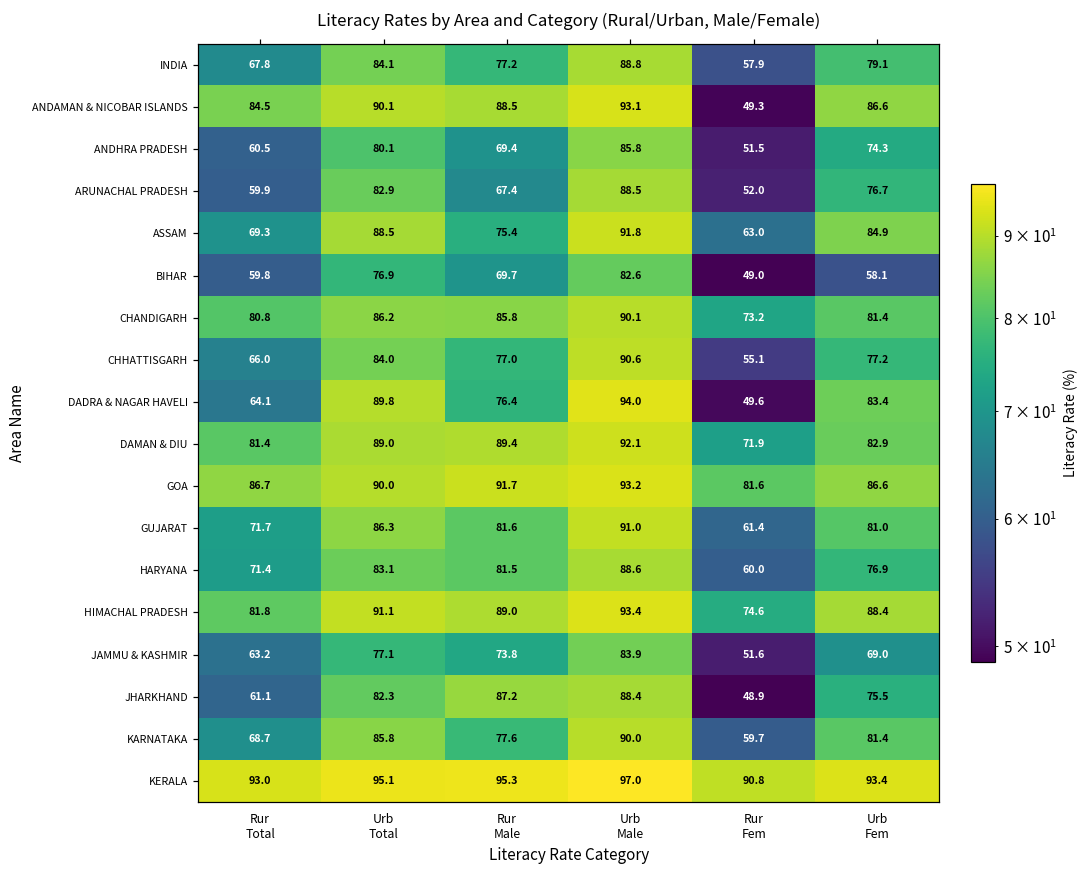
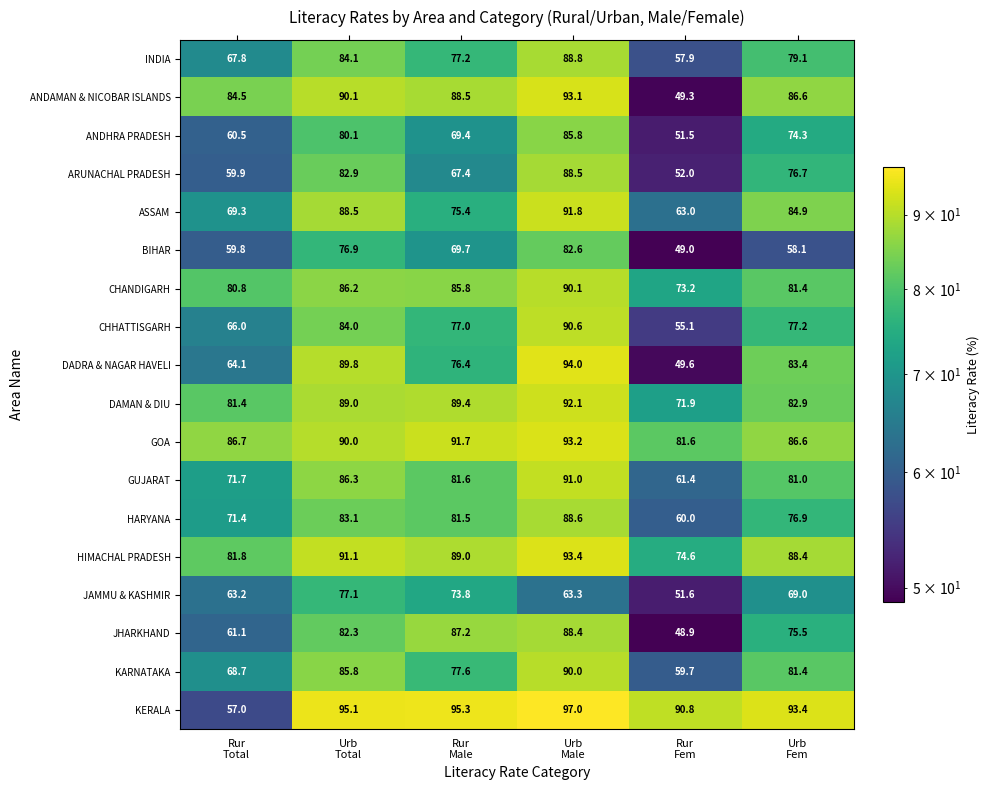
JAMMU & KASHMIR, Urb Male: 83.9 -> 63.3
KERALA, Rur Total: 93.0 -> 57.0
